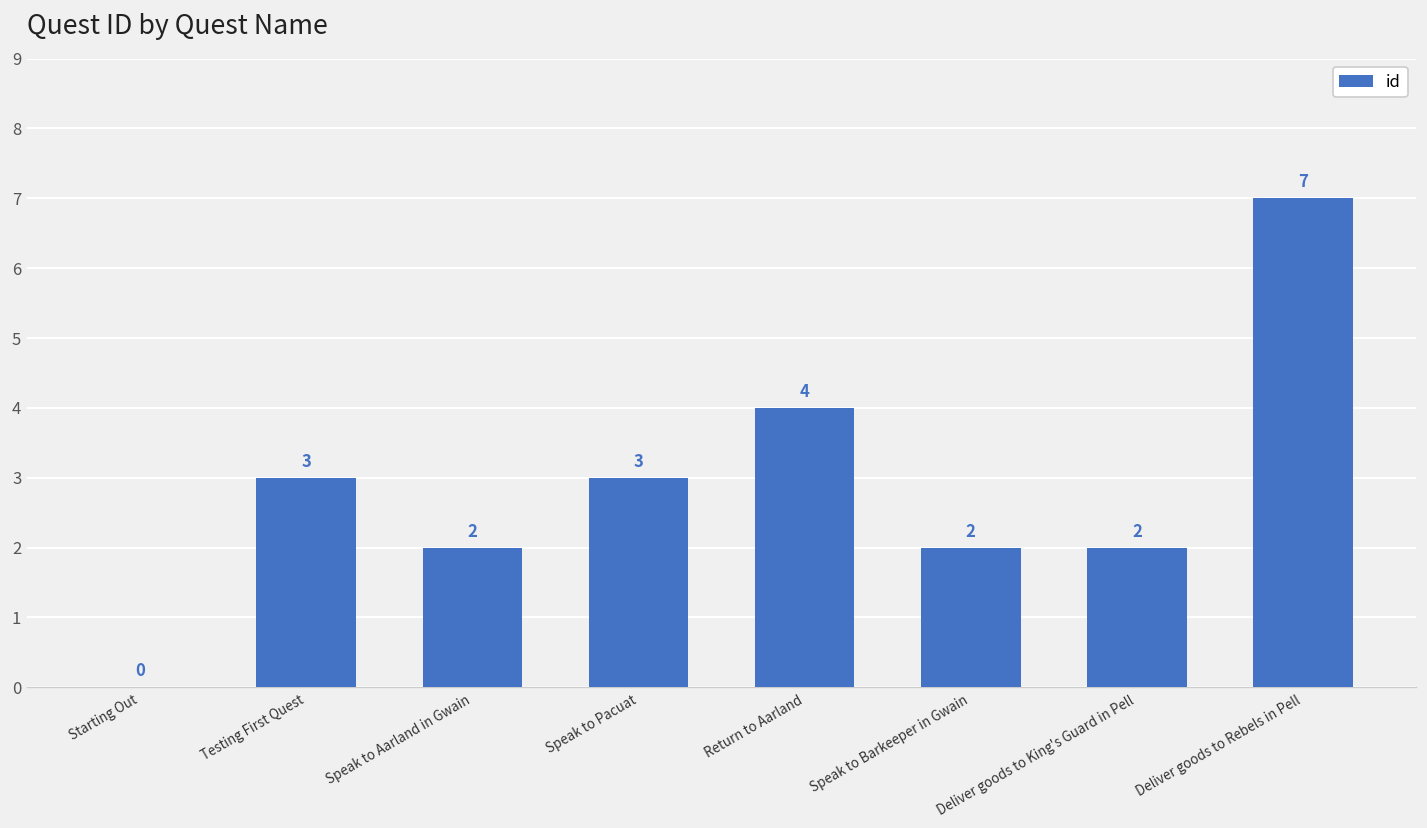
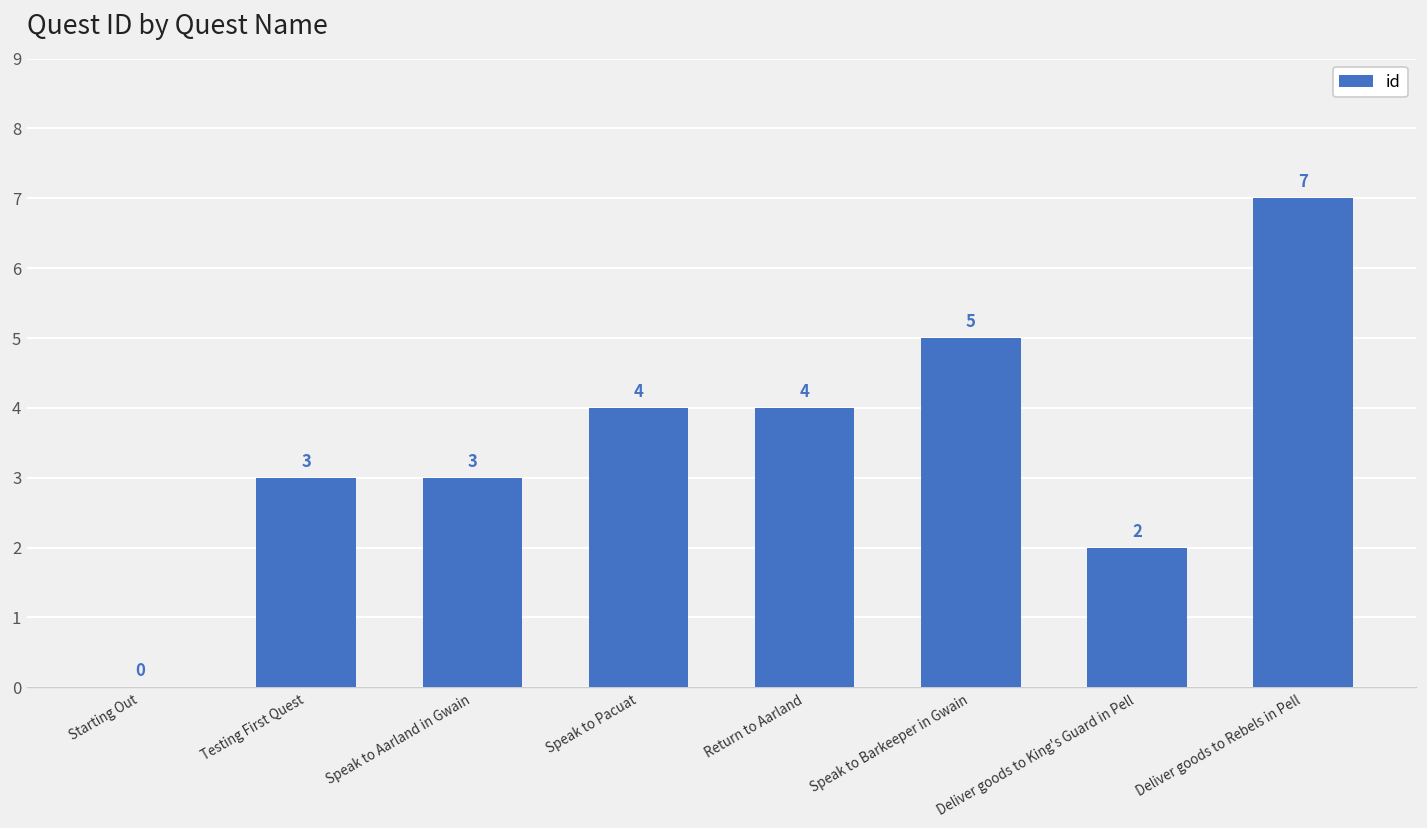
Speak to Aarland in Gwain: 2 -> 3
Speak to Pacuat: 3 -> 4
Speak to Barkeeper in Gwain: 2 -> 5
